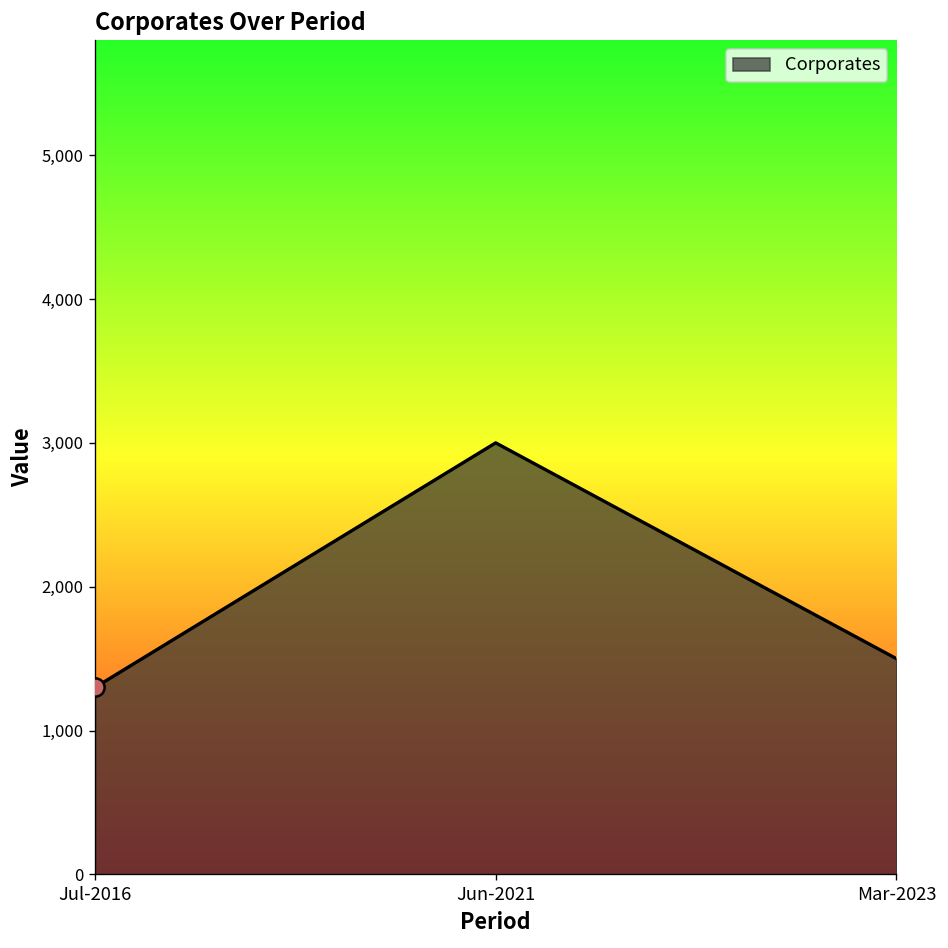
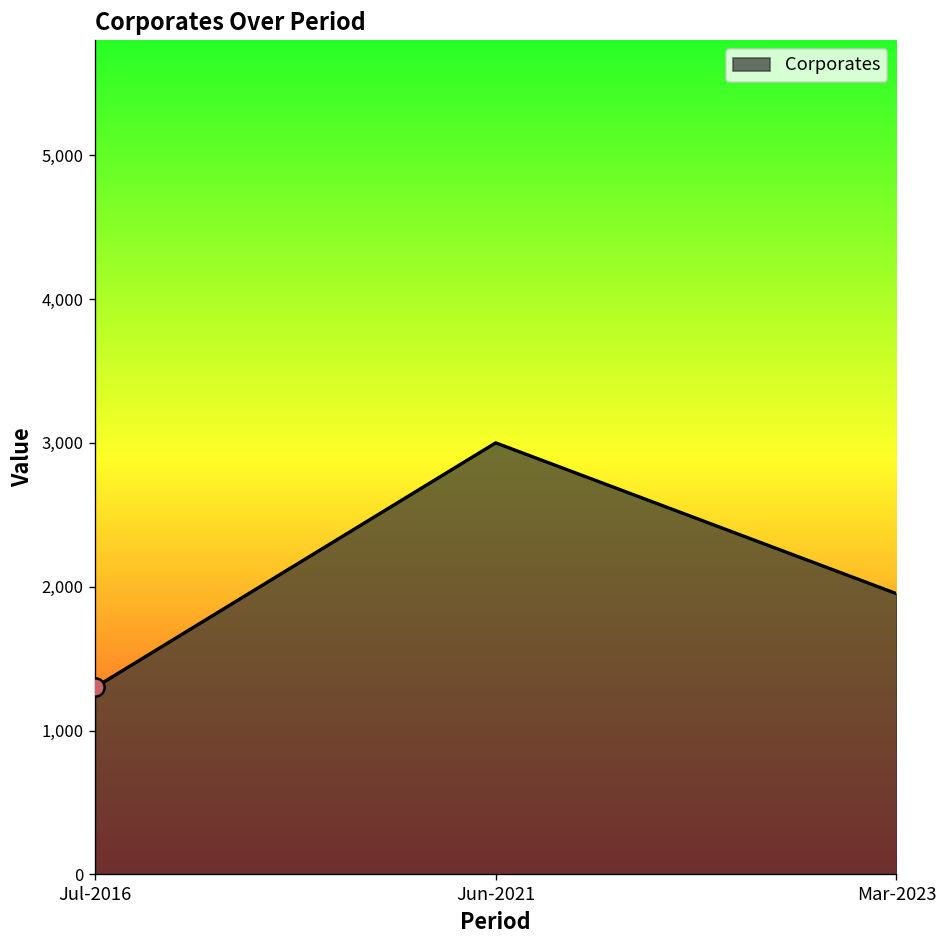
Corporates, Mar-2023: 1,500 -> 1,950
